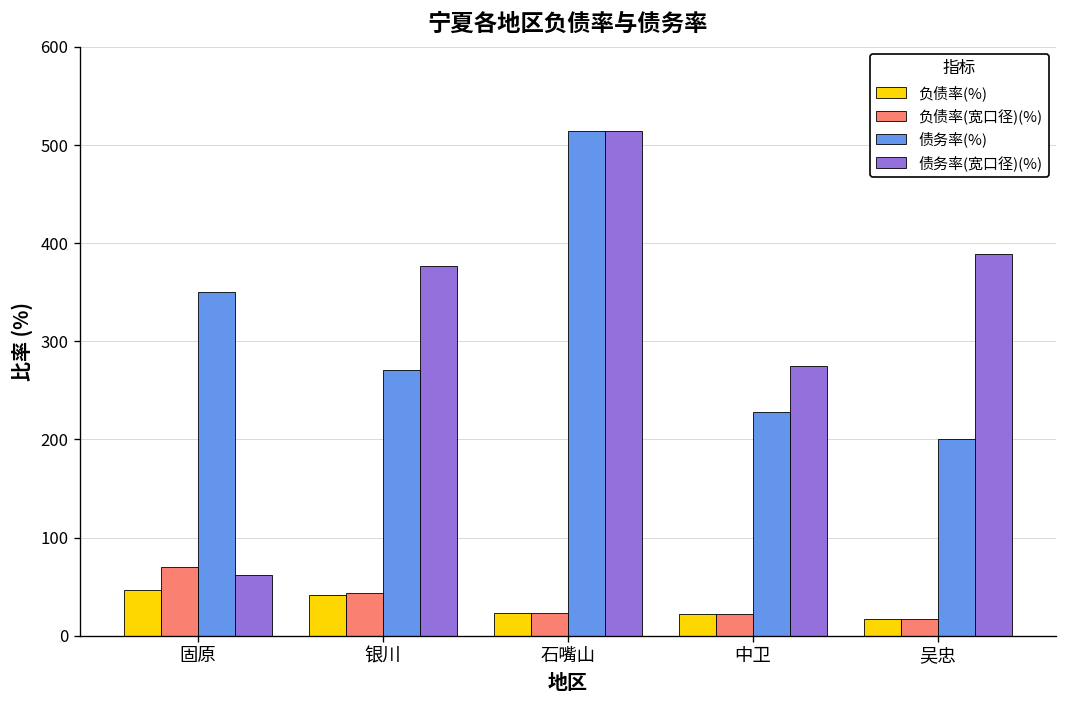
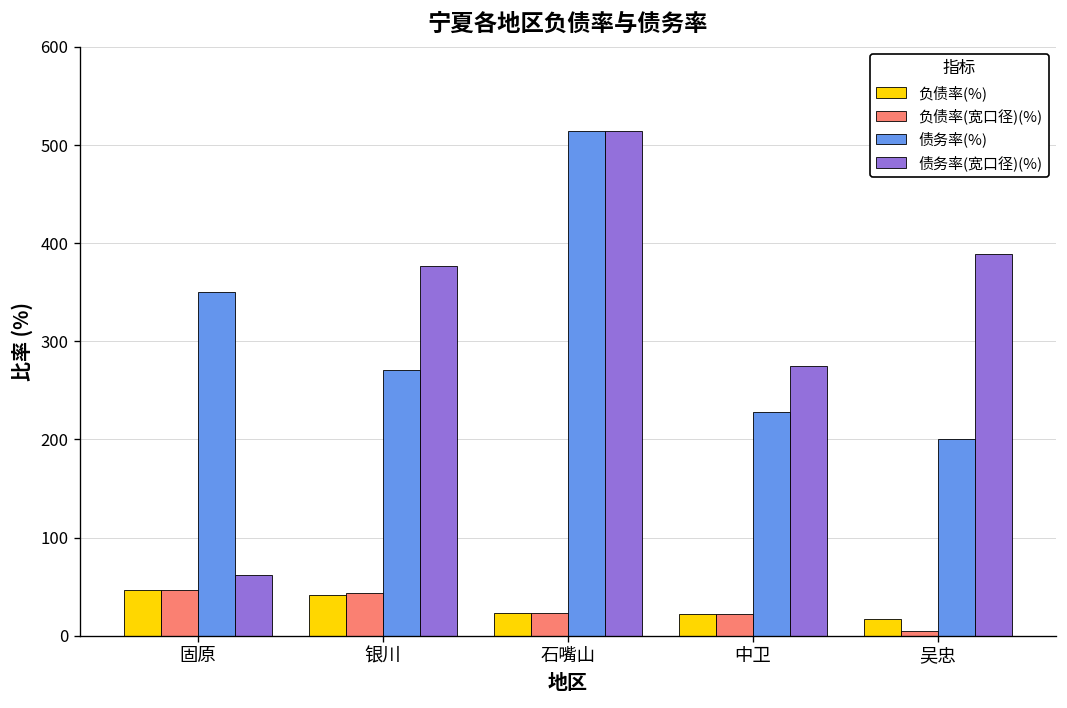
负债率(宽口径)(%), 固原: 70 -> 50
负债率(宽口径)(%), 吴忠: 20 -> 10
